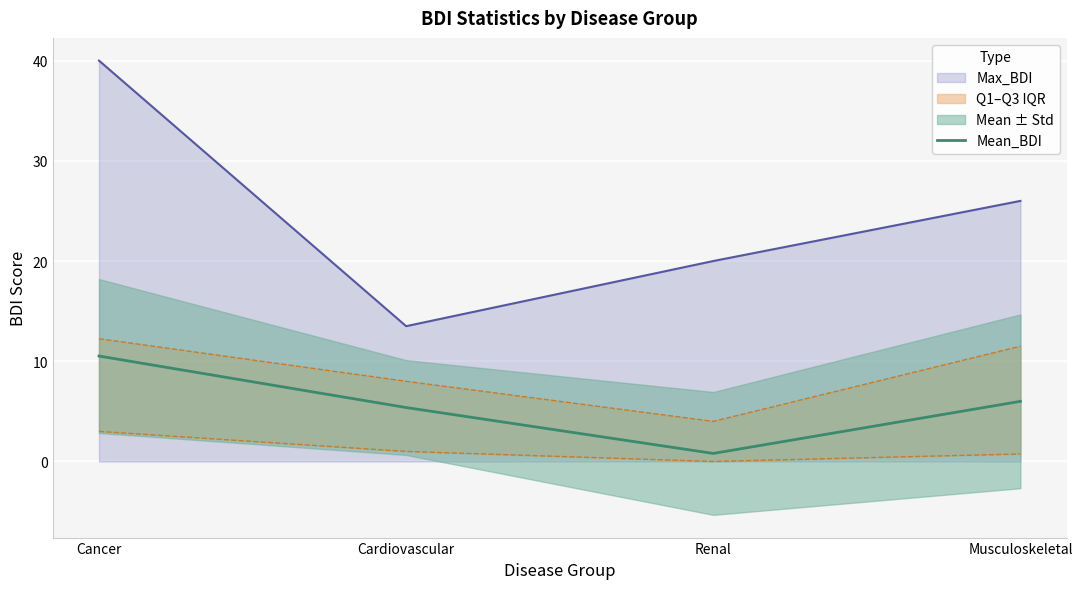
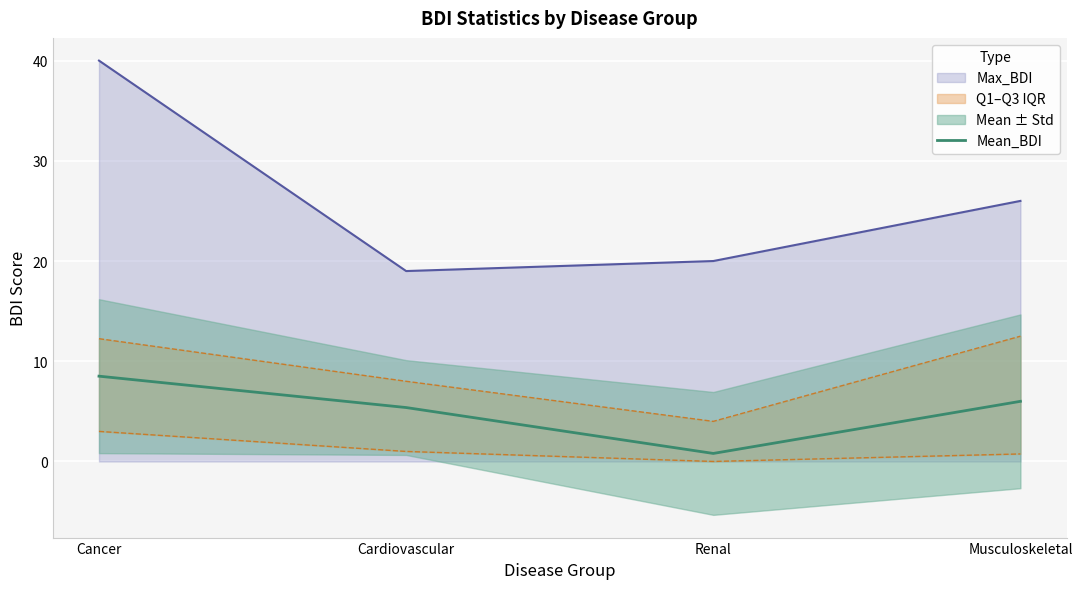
Mean_BDI, Cancer: 10.5 -> 8.5
Max_BDI, Cardiovascular: 13.5 -> 19.0
Q1–Q3 IQR, Musculoskeletal: 11.5 -> 12.5
